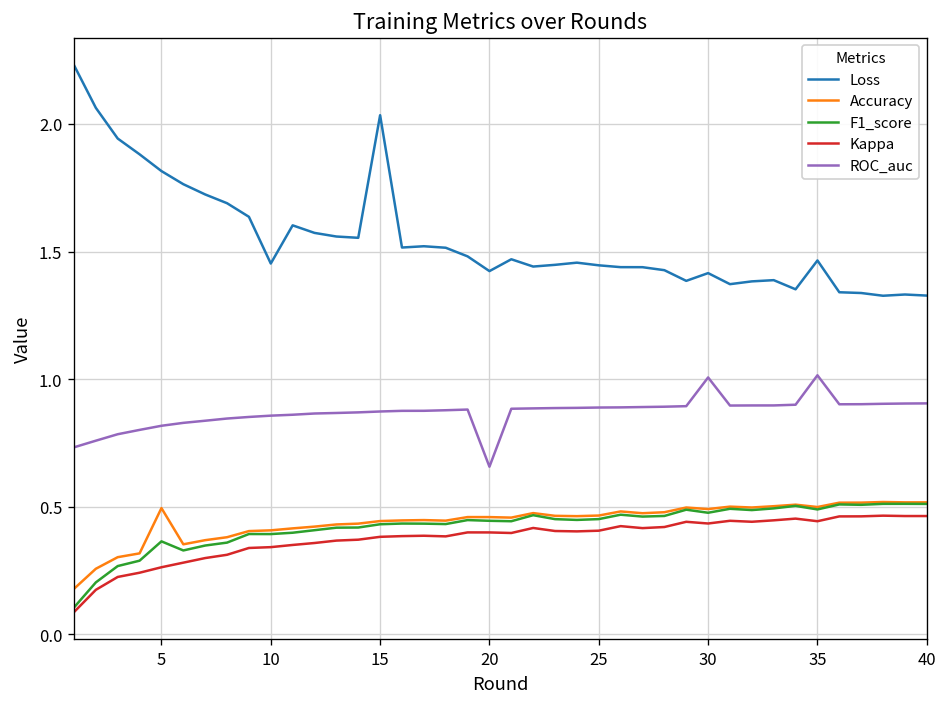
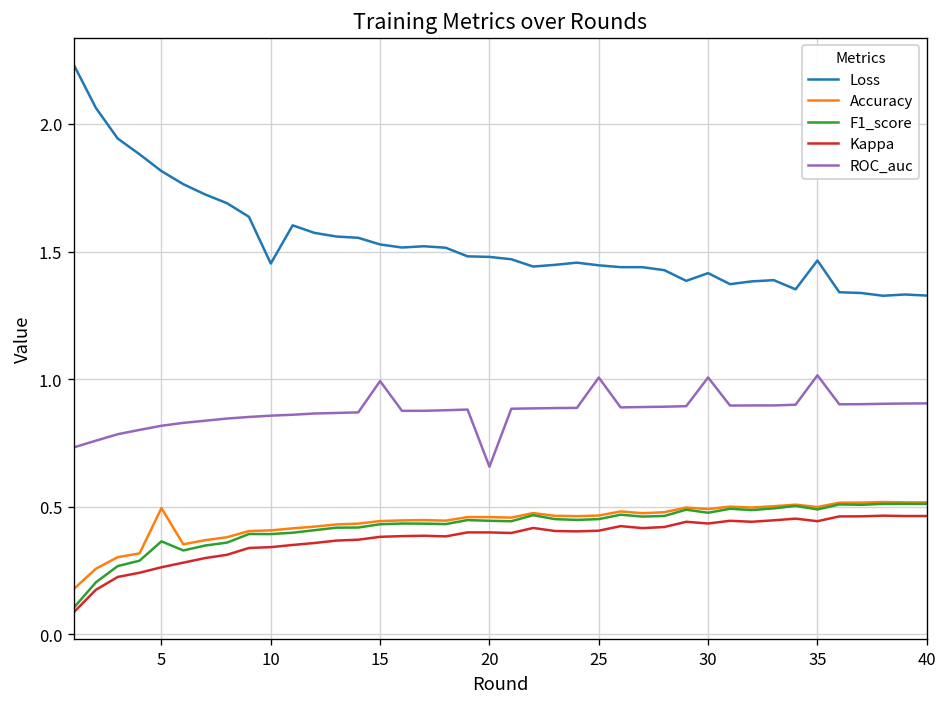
Loss, 15: 2.03 -> 1.53
ROC_auc, 15: 0.87 -> 0.99
Loss, 20: 1.42 -> 1.48
ROC_auc, 25: 0.89 -> 1.01
